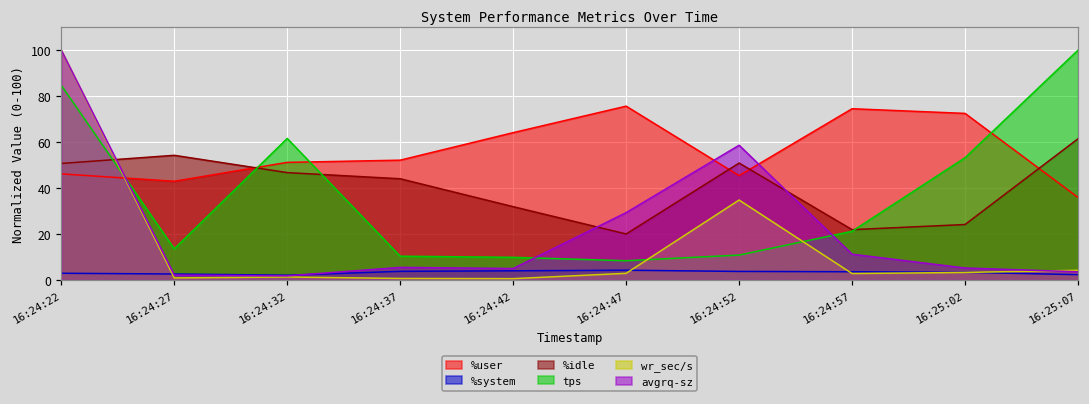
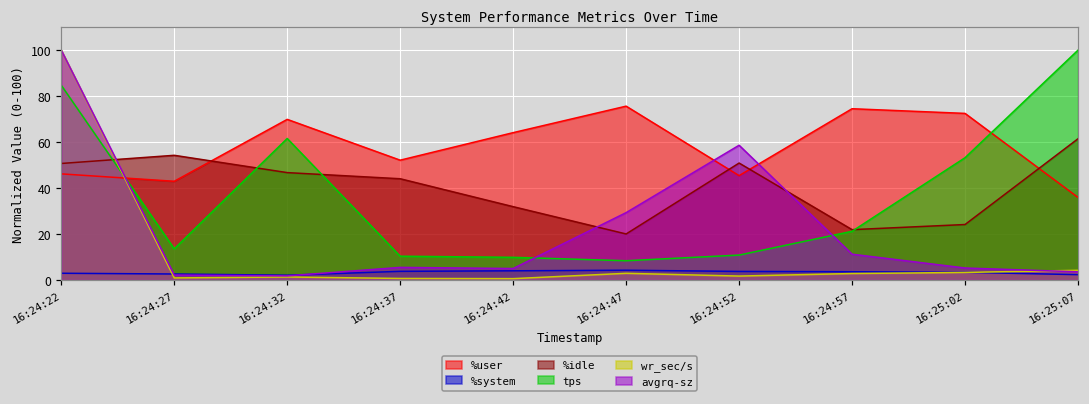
%user, 16:24:32: 51 -> 70
wr_sec/s, 16:24:52: 35 -> 2
